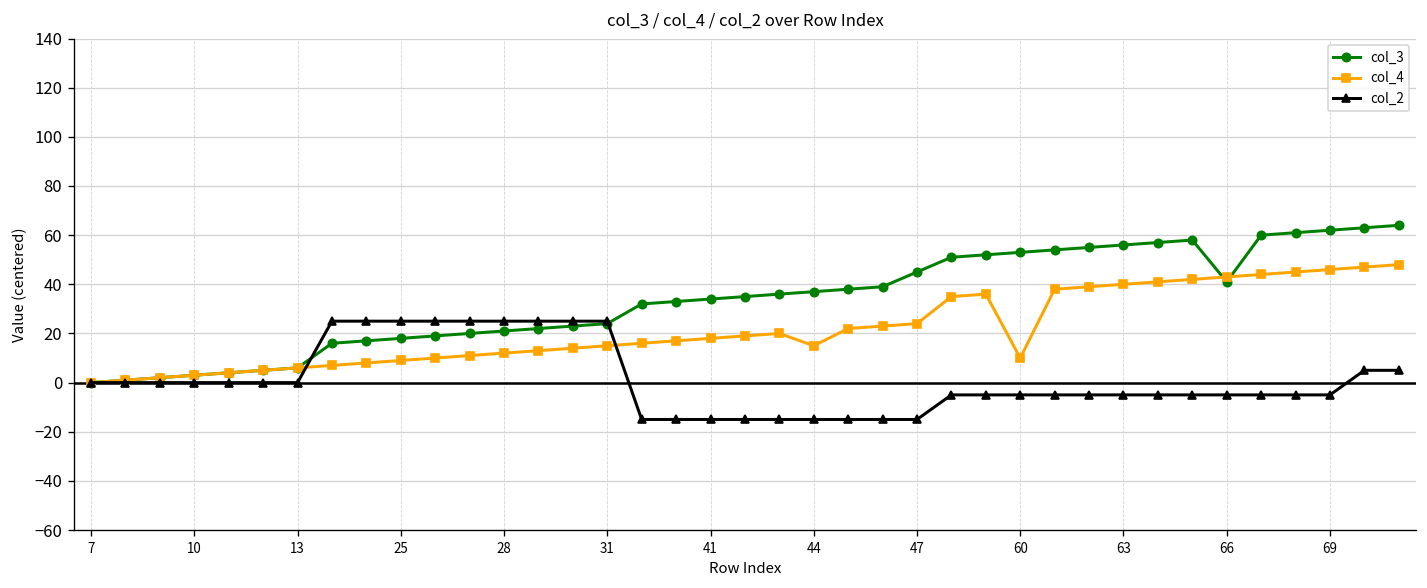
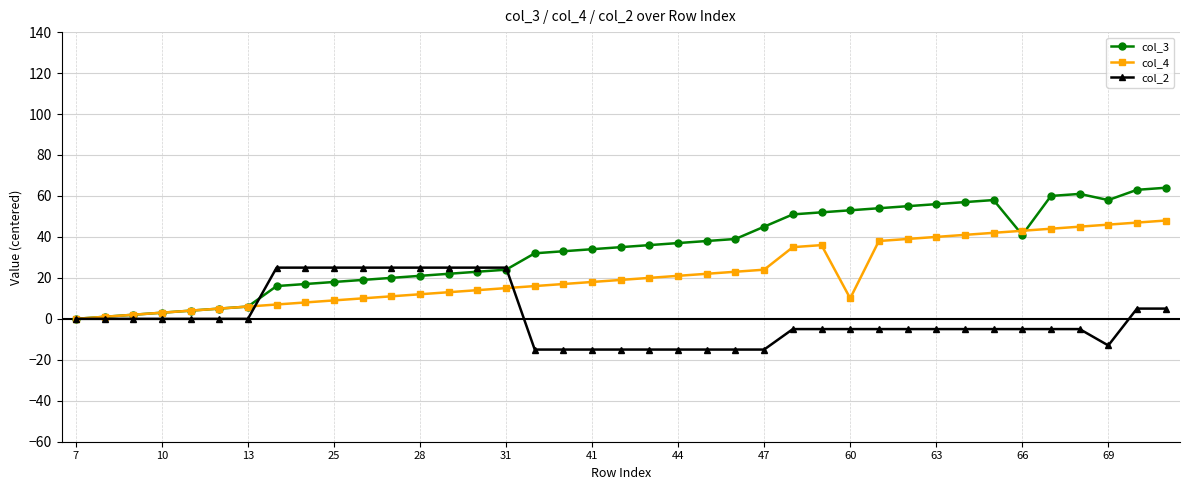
col_4, 44: 15 -> 21
col_3, 69: 62 -> 58
col_2, 69: -5 -> -13
